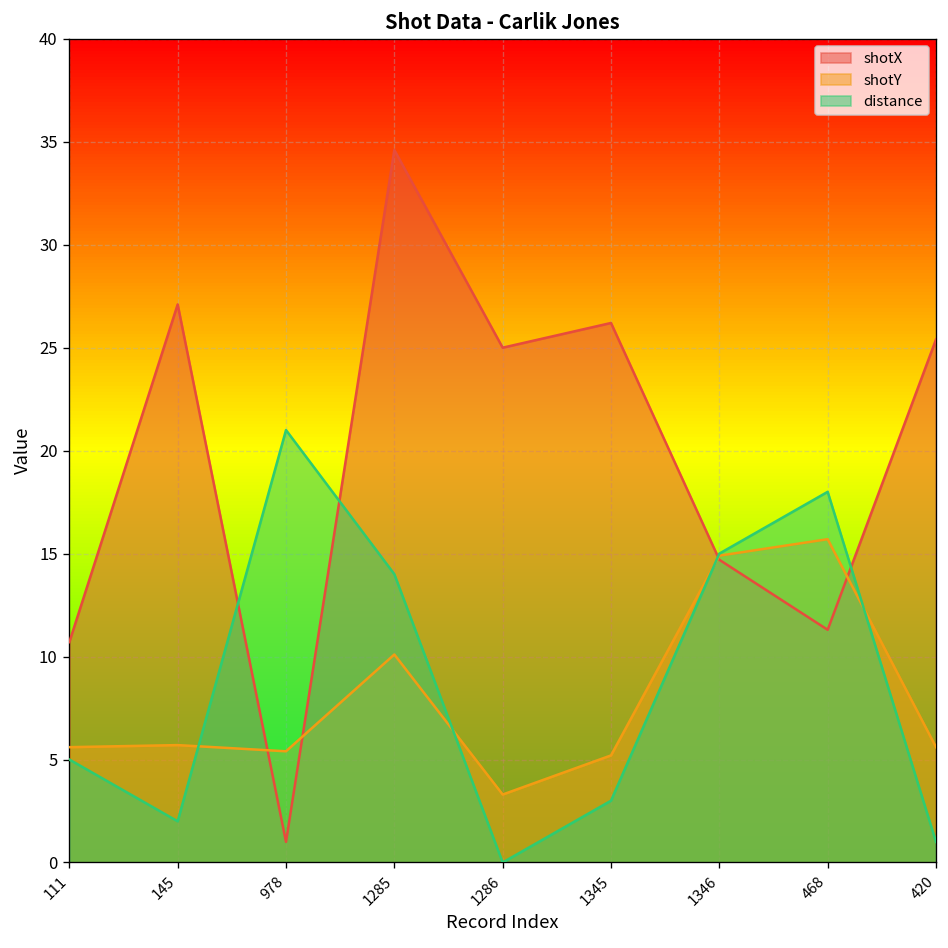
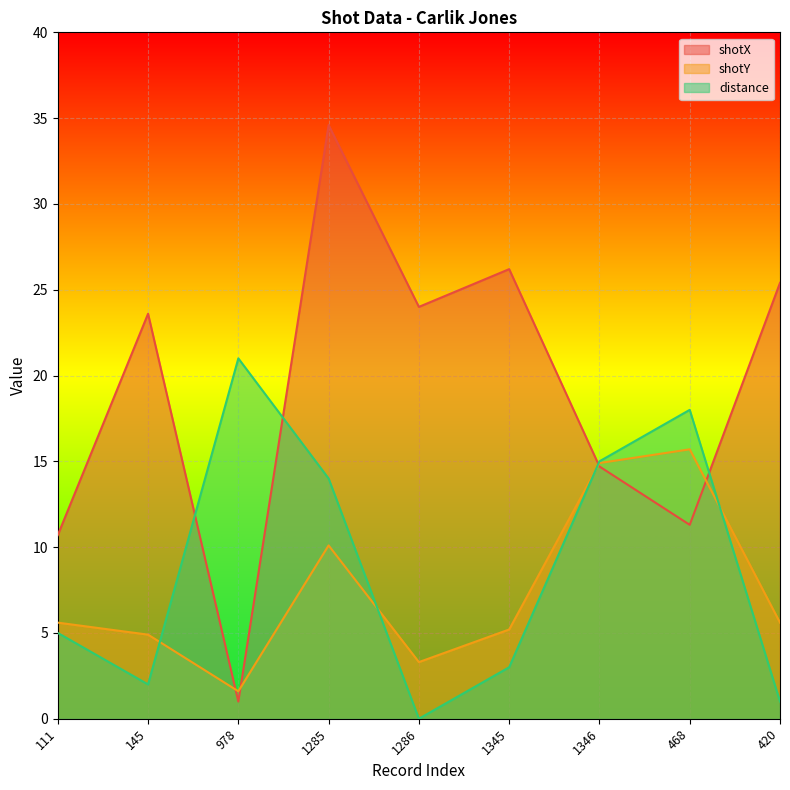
shotX, 145: 27.1 -> 23.6
shotY, 145: 5.7 -> 4.9
shotY, 978: 5.4 -> 1.6
shotX, 1286: 25 -> 24
